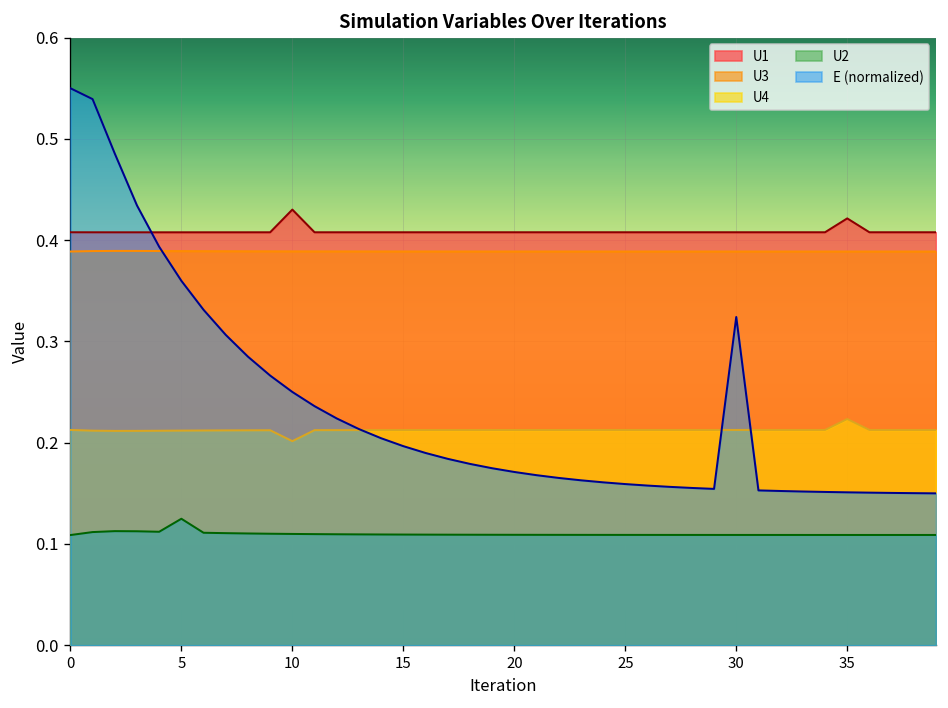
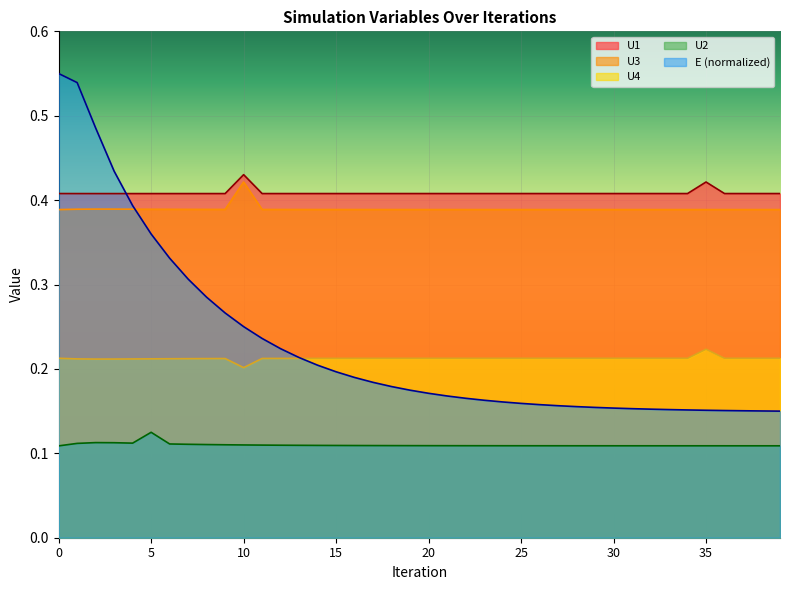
U3, 10: 0.39 -> 0.42
E (normalized), 30: 0.32 -> 0.15
